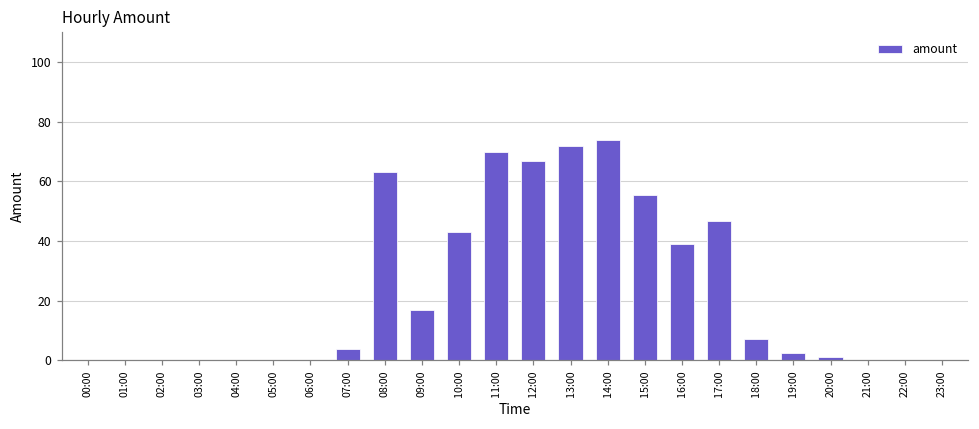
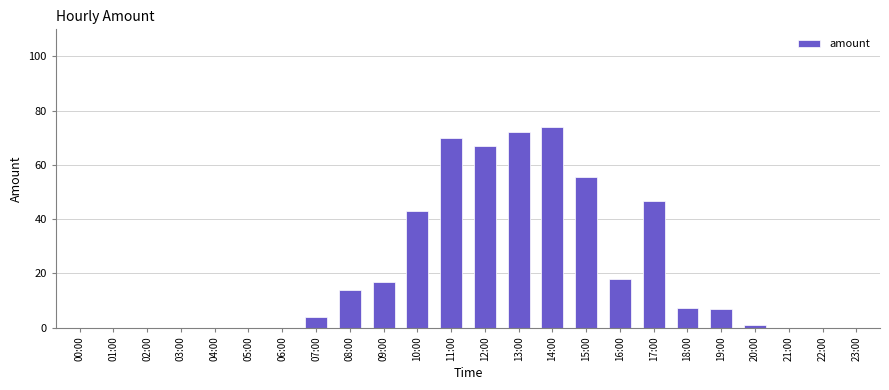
08:00: 63 -> 14
16:00: 39 -> 18
19:00: 2 -> 7
